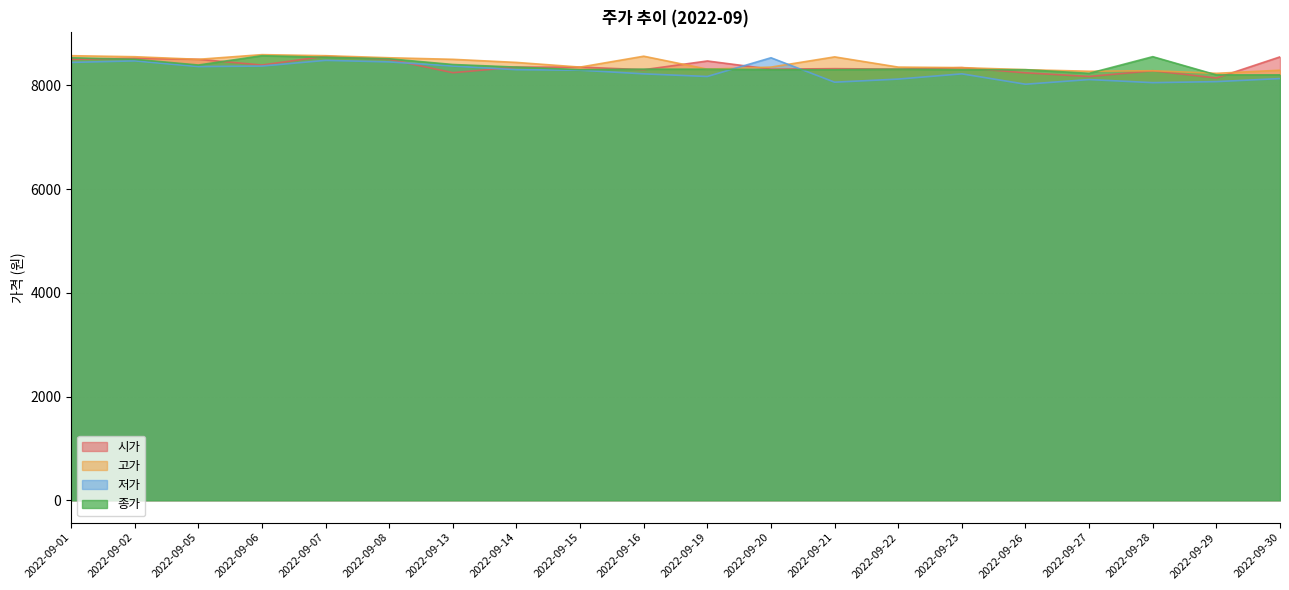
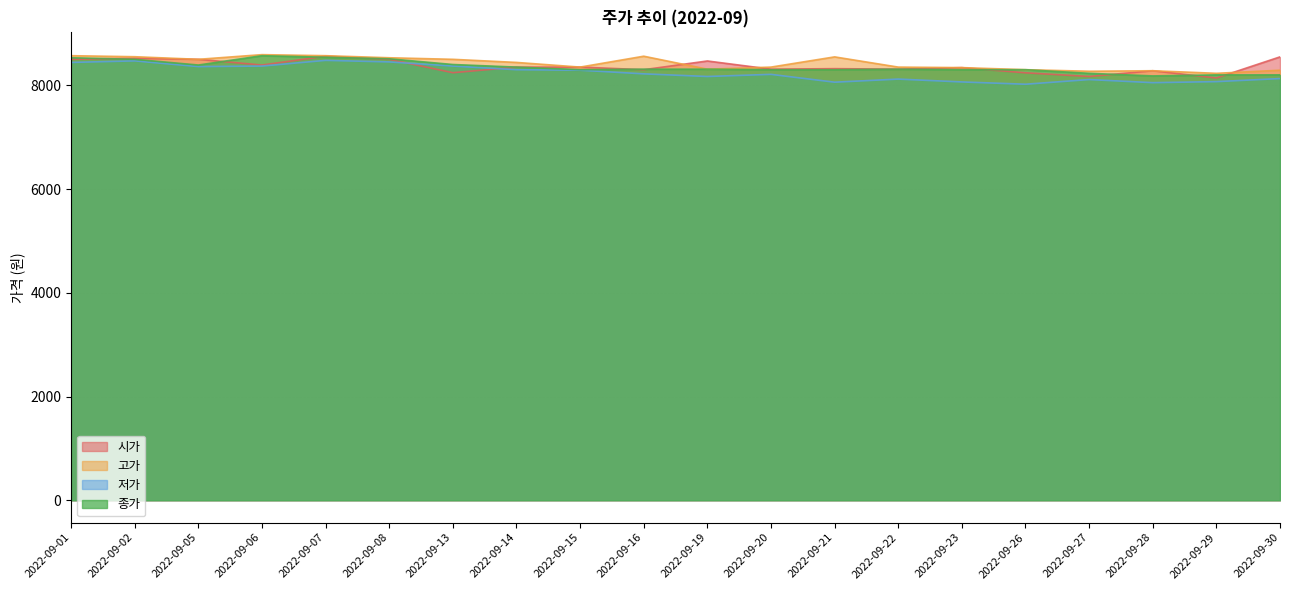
저가, 2022-09-20: 8500 -> 8200
저가, 2022-09-23: 8200 -> 8100
종가, 2022-09-28: 8600 -> 8200
